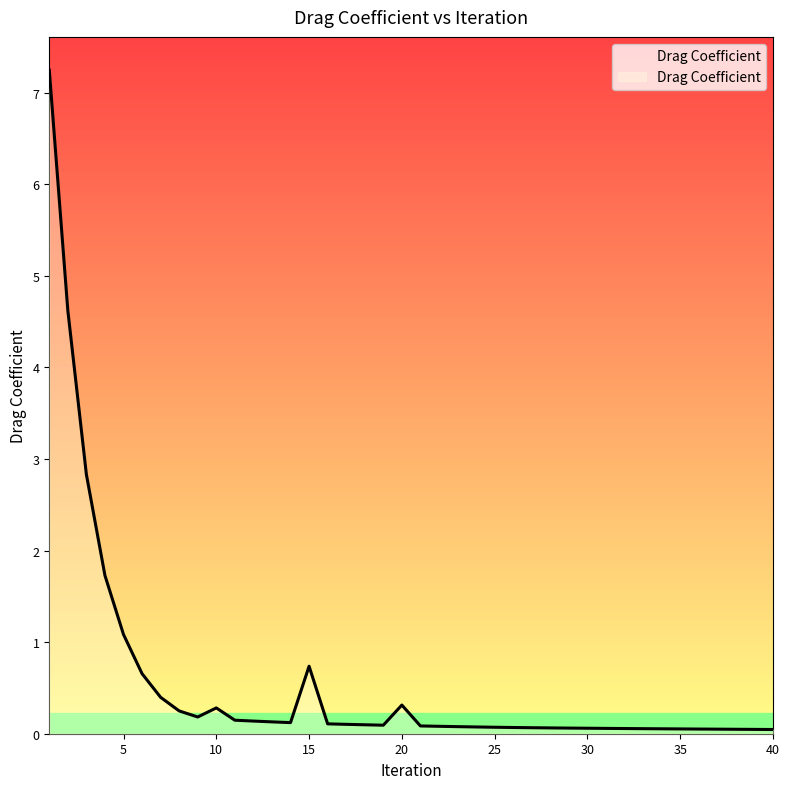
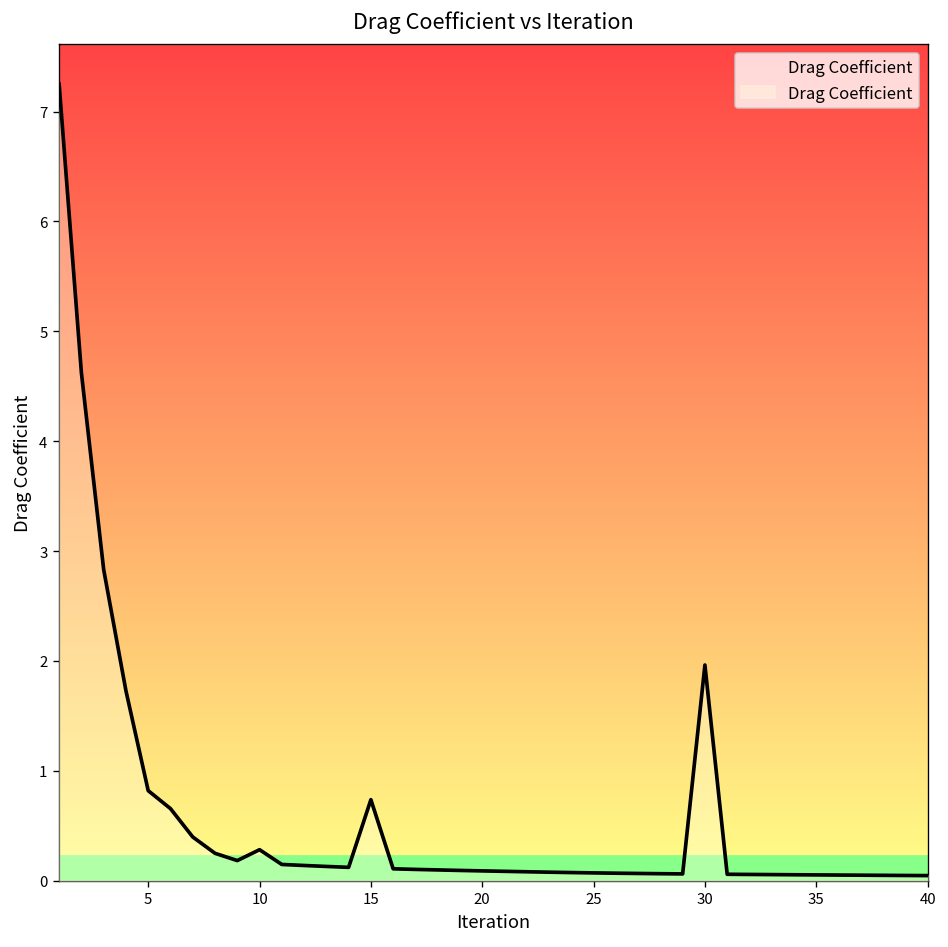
Drag Coefficient, 5: 1.1 -> 0.8
Drag Coefficient, 20: 0.3 -> 0.1
Drag Coefficient, 30: 0.1 -> 2.0
